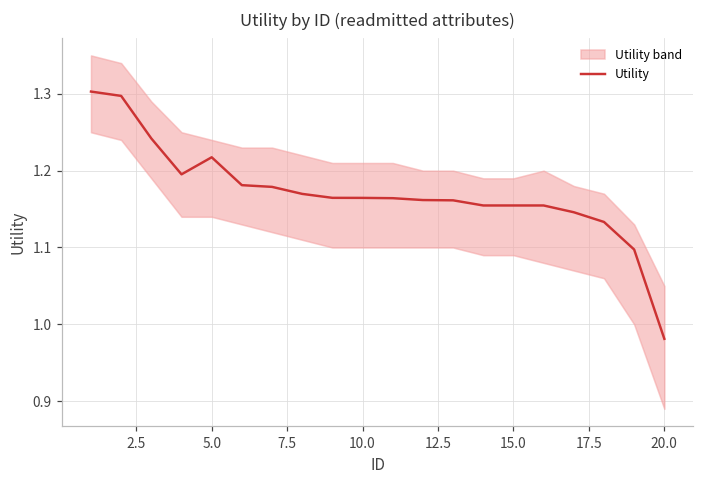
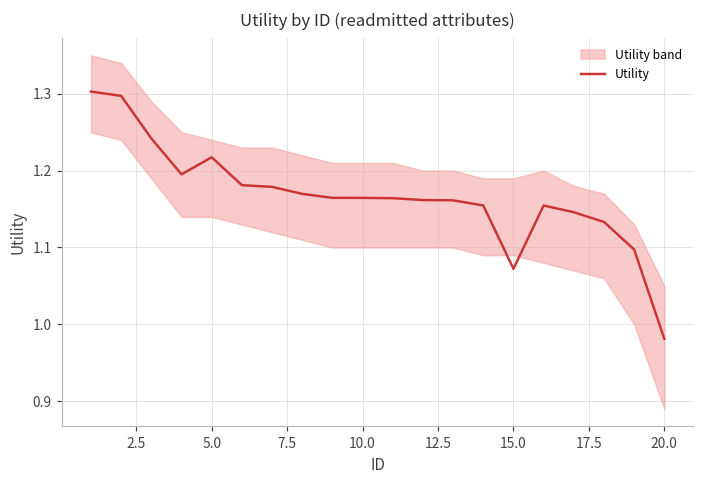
Utility, 15.0: 1.15 -> 1.07
